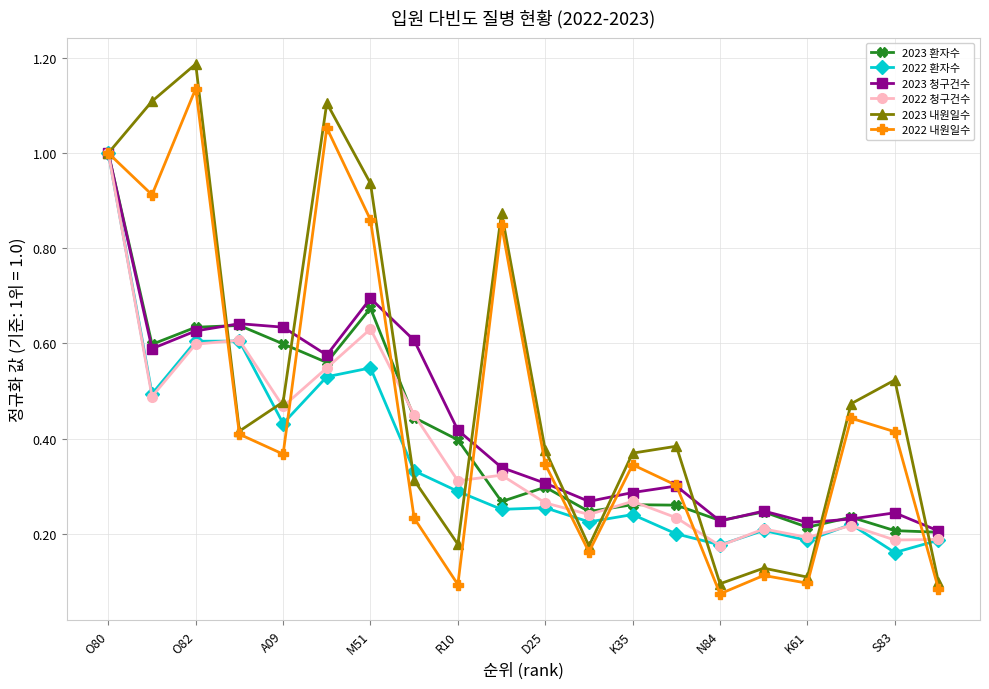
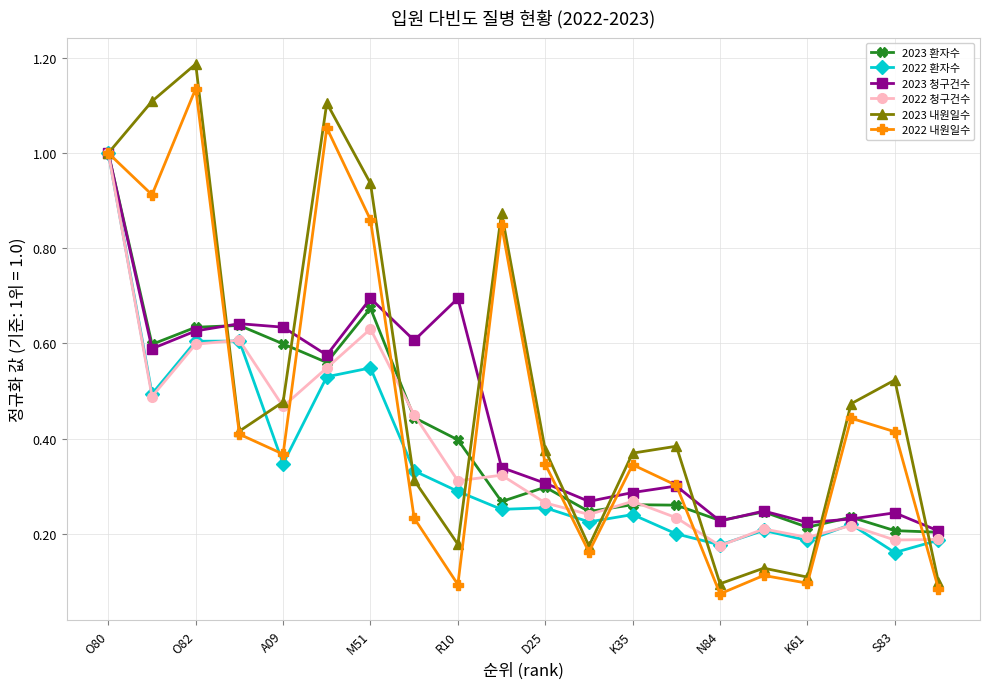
2022 환자수, A09: 0.43 -> 0.35
2023 청구건수, R10: 0.42 -> 0.69
